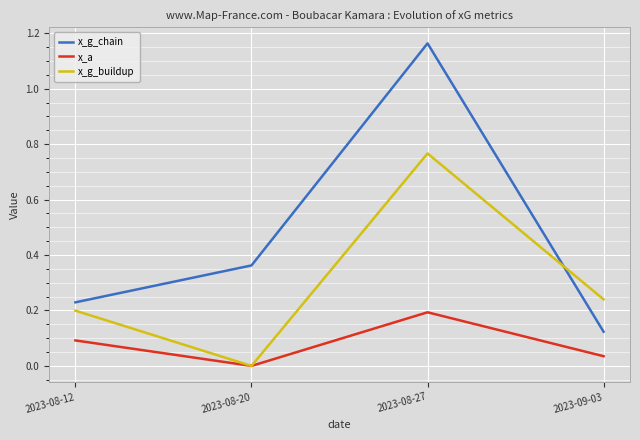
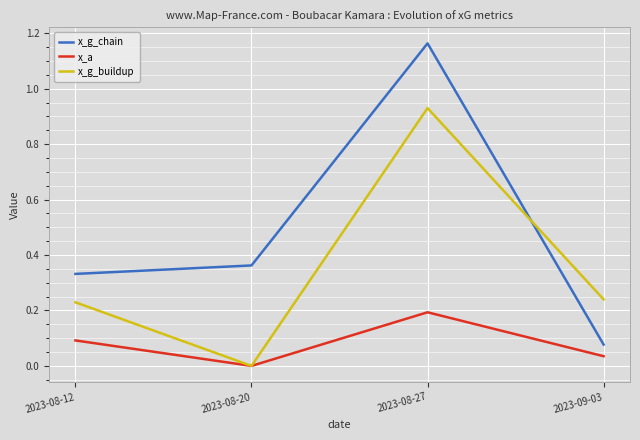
x_g_chain, 2023-08-12: 0.23 -> 0.33
x_g_buildup, 2023-08-12: 0.20 -> 0.23
x_g_buildup, 2023-08-27: 0.77 -> 0.93
x_g_chain, 2023-09-03: 0.12 -> 0.08
